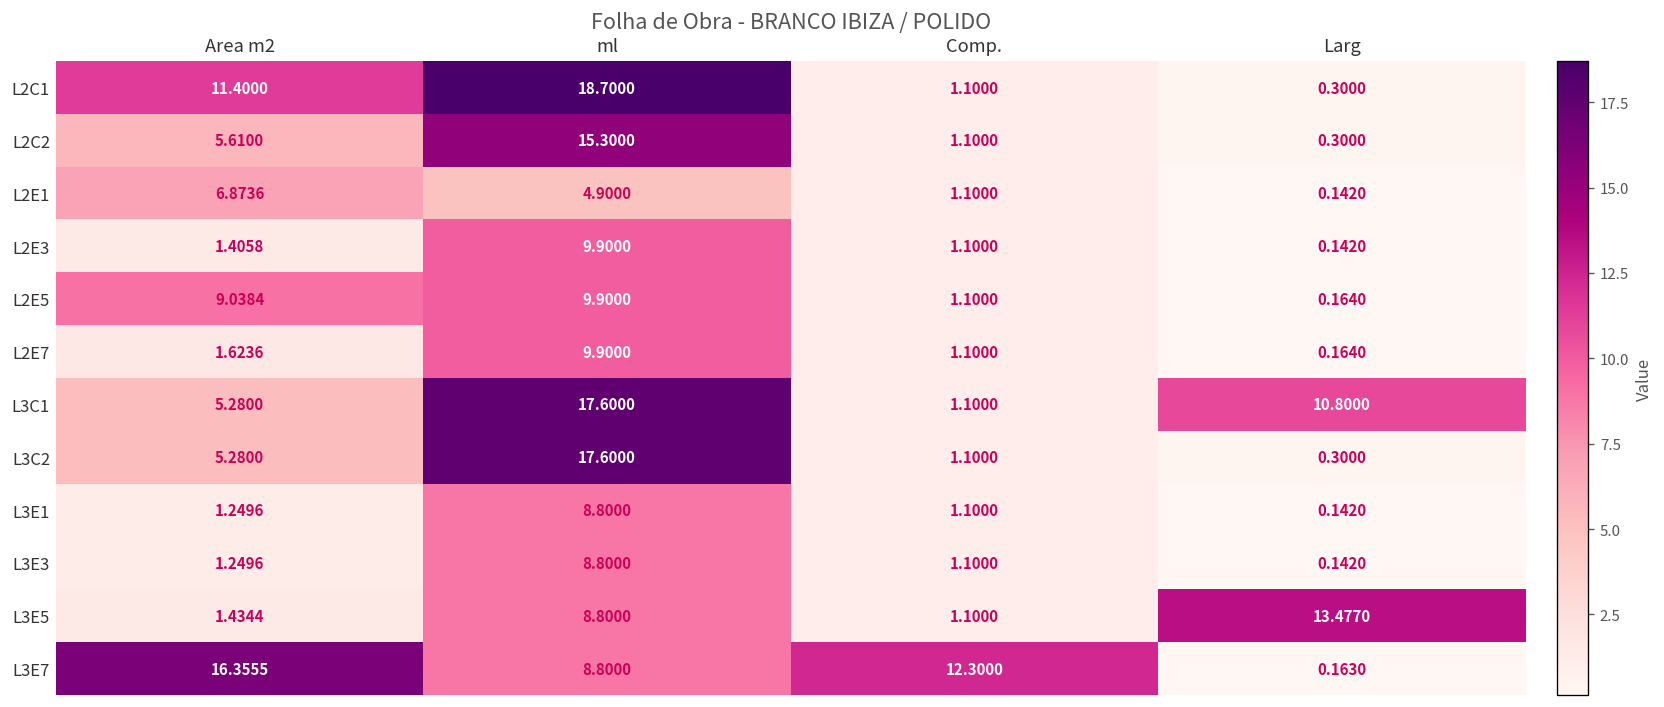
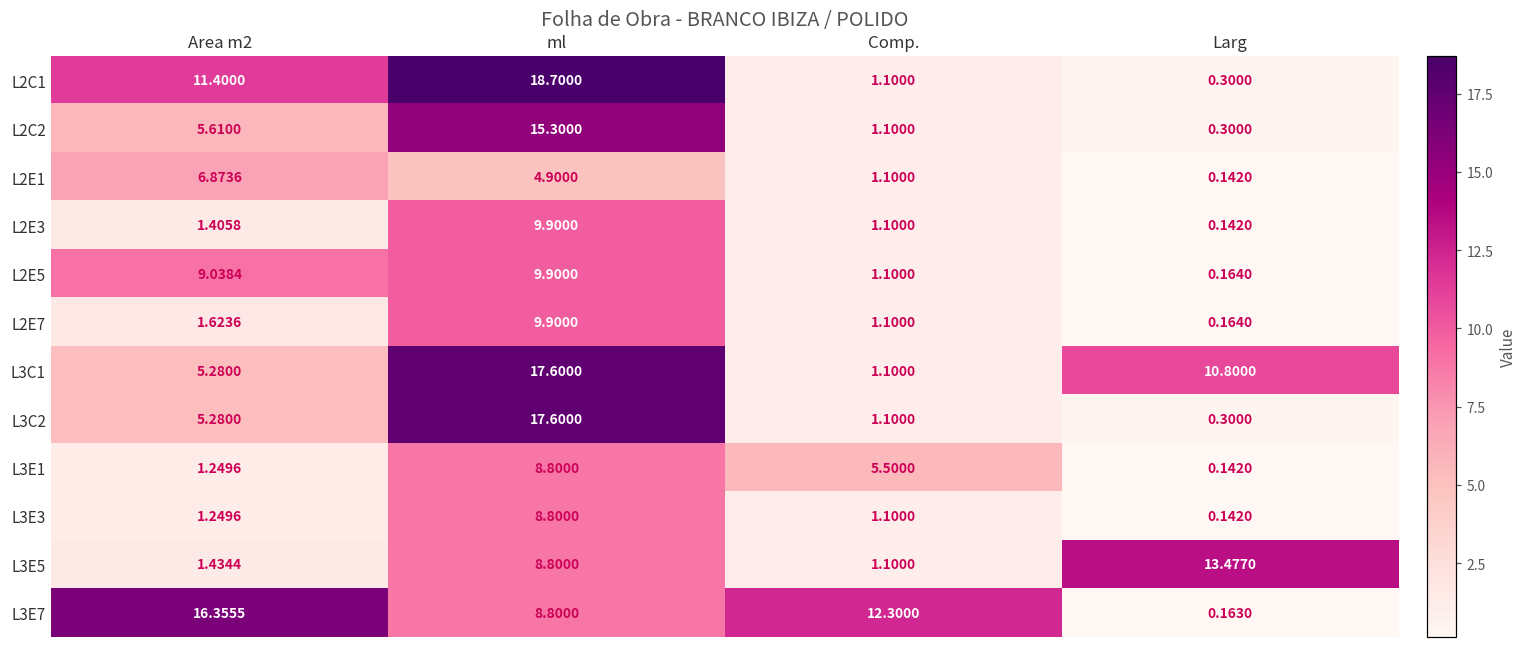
L3E1, Comp.: 1.1000 -> 5.5000
